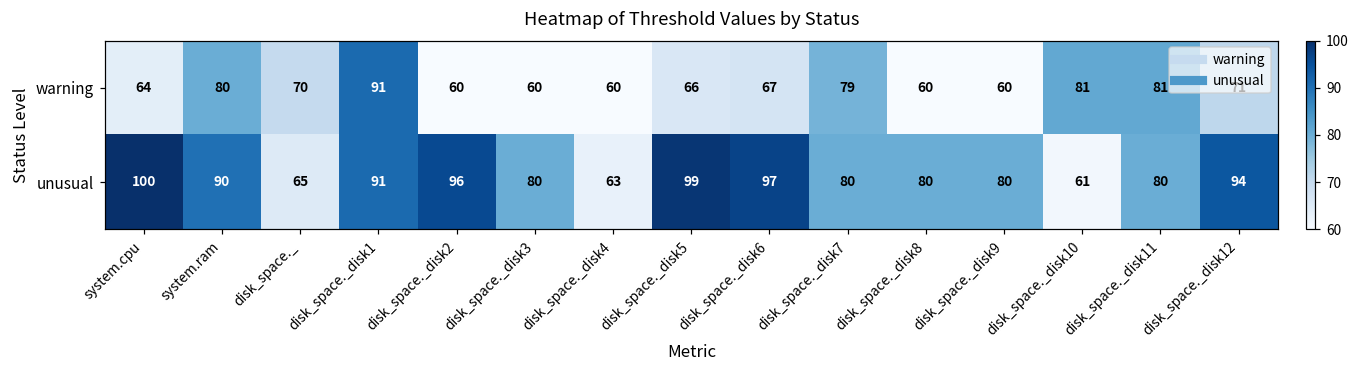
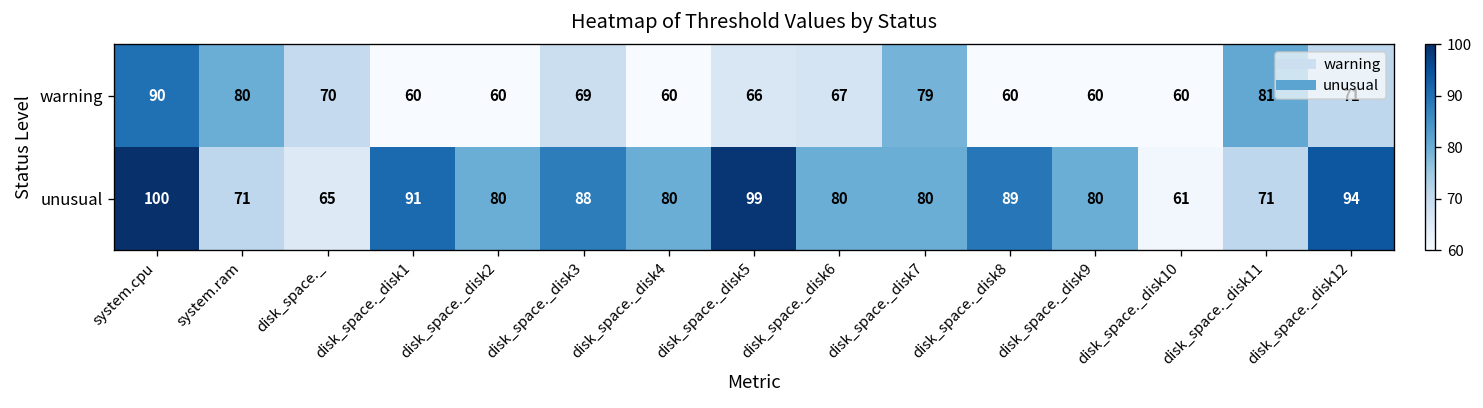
warning, system.cpu: 64 -> 90
warning, disk_space._disk1: 91 -> 60
warning, disk_space._disk3: 60 -> 69
warning, disk_space._disk10: 81 -> 60
unusual, system.ram: 90 -> 71
unusual, disk_space._disk2: 96 -> 80
unusual, disk_space._disk3: 80 -> 88
unusual, disk_space._disk4: 63 -> 80
unusual, disk_space._disk6: 97 -> 80
unusual, disk_space._disk8: 80 -> 89
unusual, disk_space._disk11: 80 -> 71
